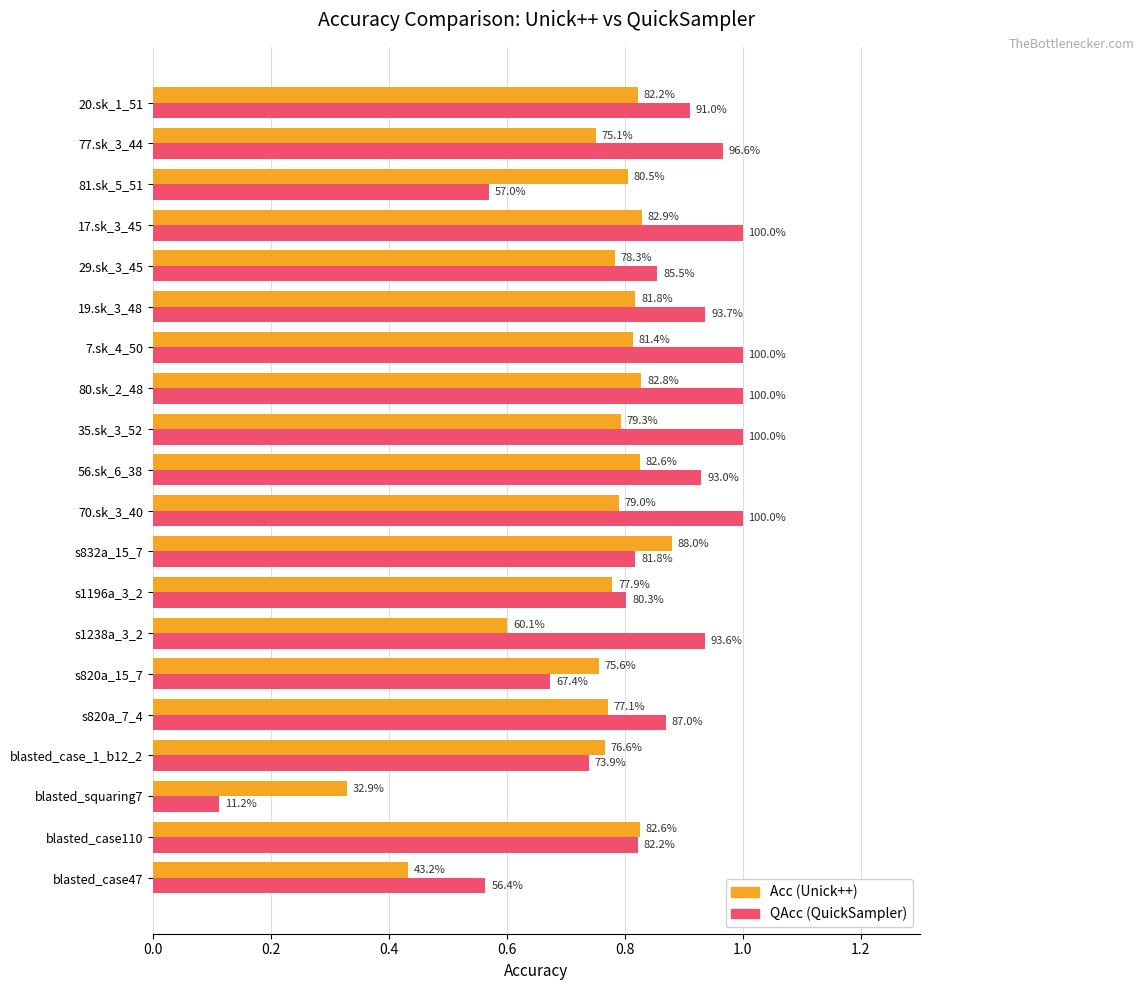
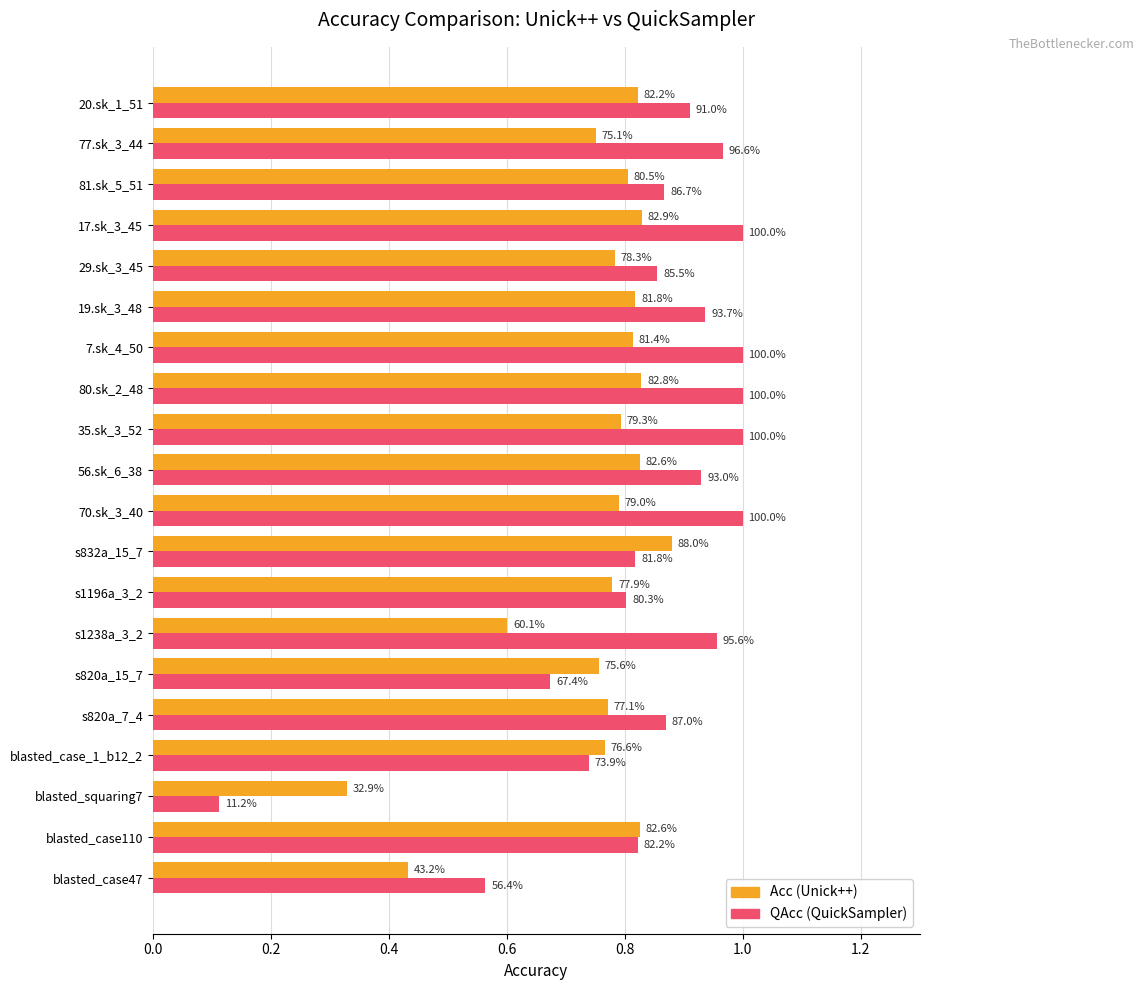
QAcc (QuickSampler), 81.sk_5_51: 57.0% -> 86.7%
QAcc (QuickSampler), s1238a_3_2: 93.6% -> 95.6%
